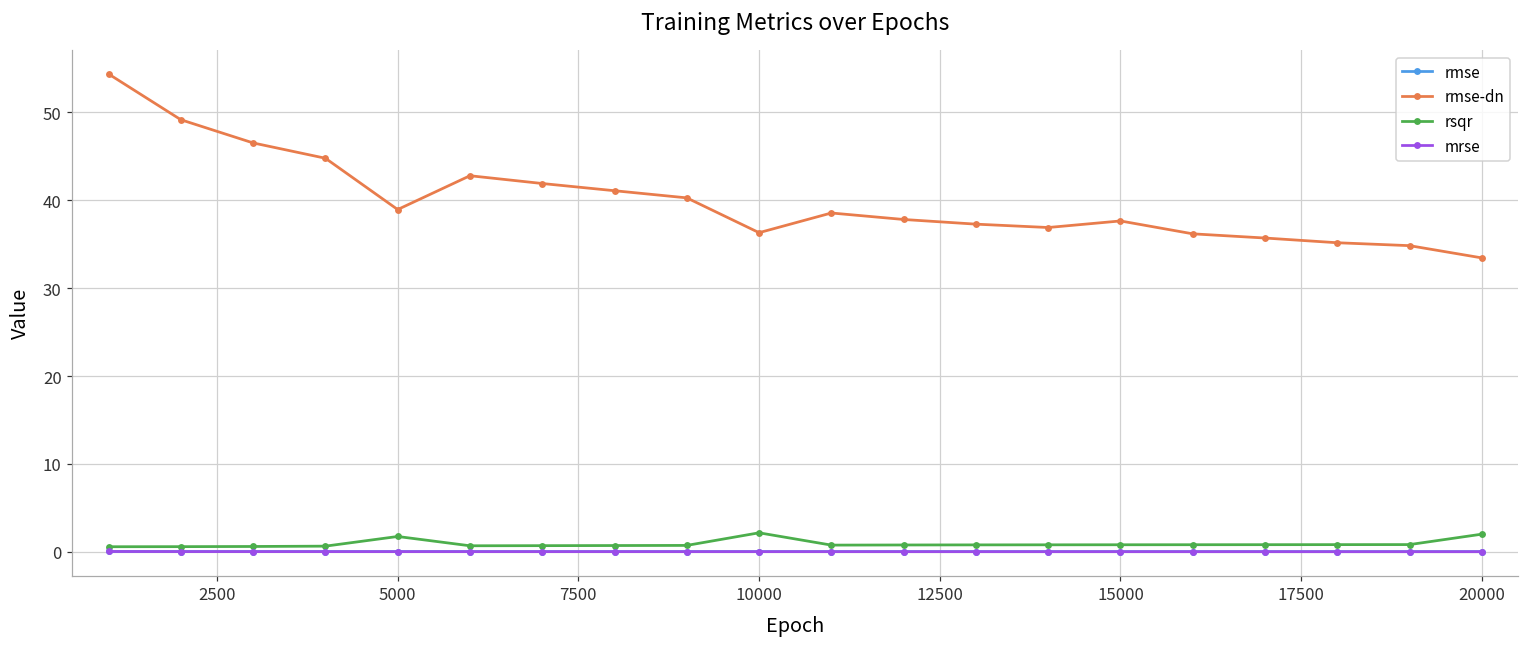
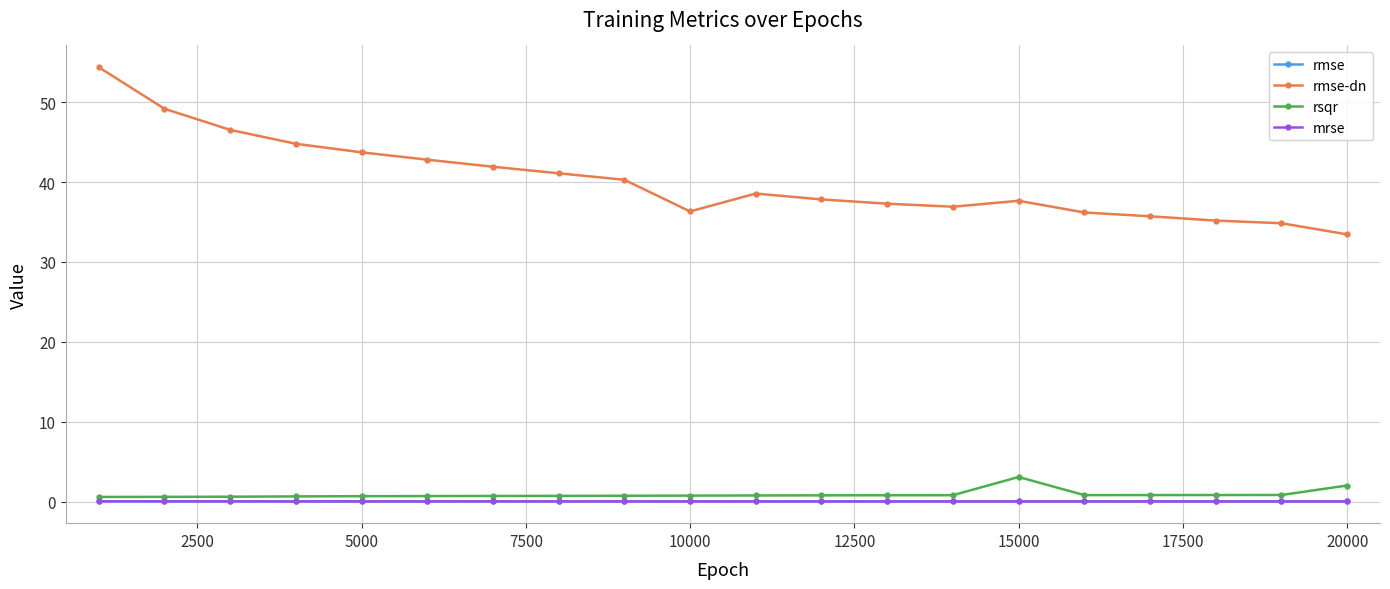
rmse-dn, 5000: 39 -> 44
rsqr, 5000: 2 -> 1
rsqr, 10000: 2 -> 1
rsqr, 15000: 1 -> 3
